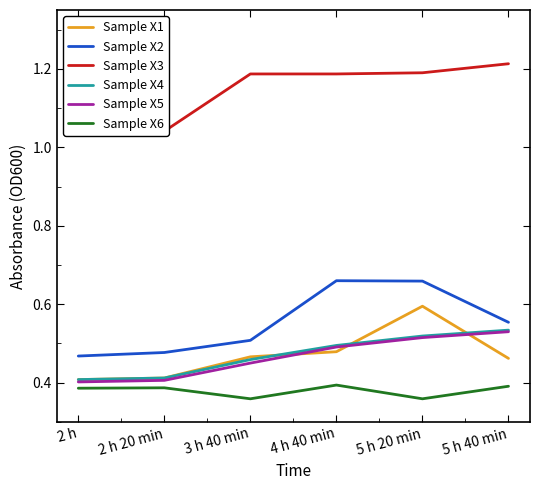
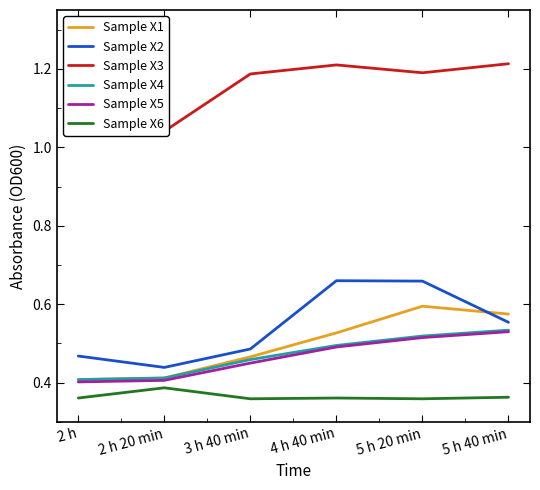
Sample X6, 2 h: 0.39 -> 0.36
Sample X2, 2 h 20 min: 0.48 -> 0.44
Sample X2, 3 h 40 min: 0.51 -> 0.49
Sample X1, 4 h 40 min: 0.48 -> 0.53
Sample X3, 4 h 40 min: 1.19 -> 1.21
Sample X6, 4 h 40 min: 0.39 -> 0.36
Sample X1, 5 h 40 min: 0.46 -> 0.58
Sample X6, 5 h 40 min: 0.39 -> 0.36
